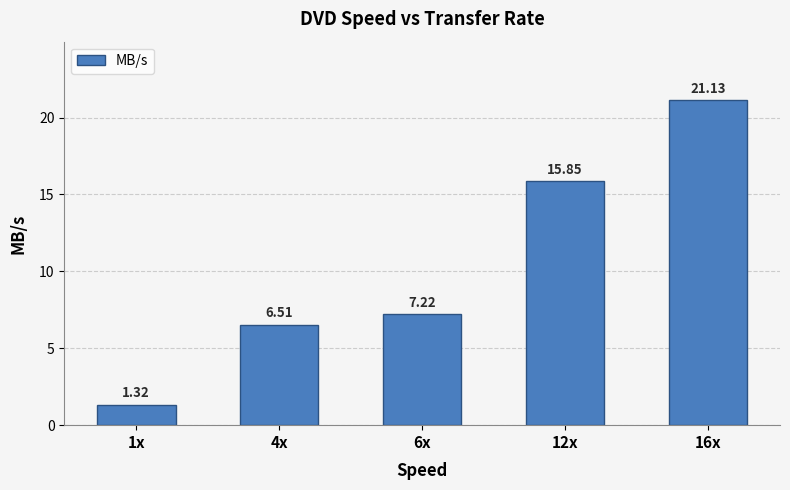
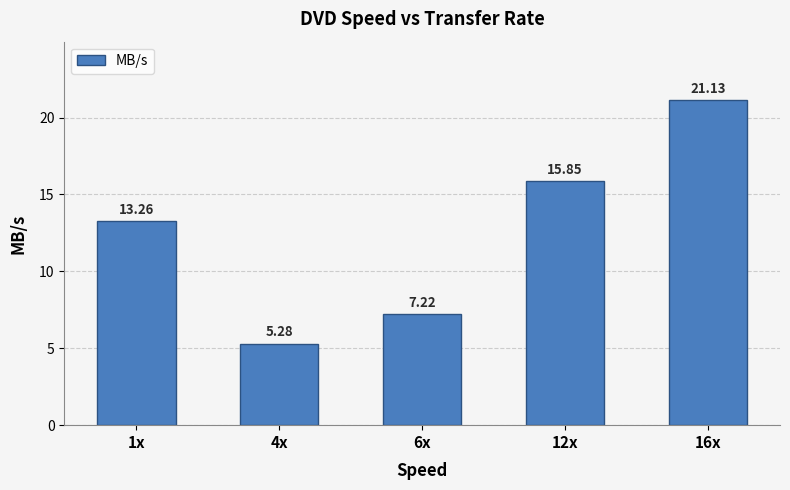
1x: 1.32 -> 13.26
4x: 6.51 -> 5.28
